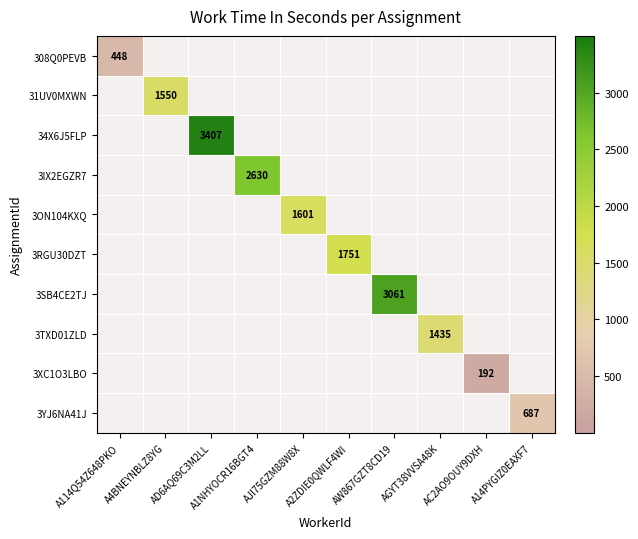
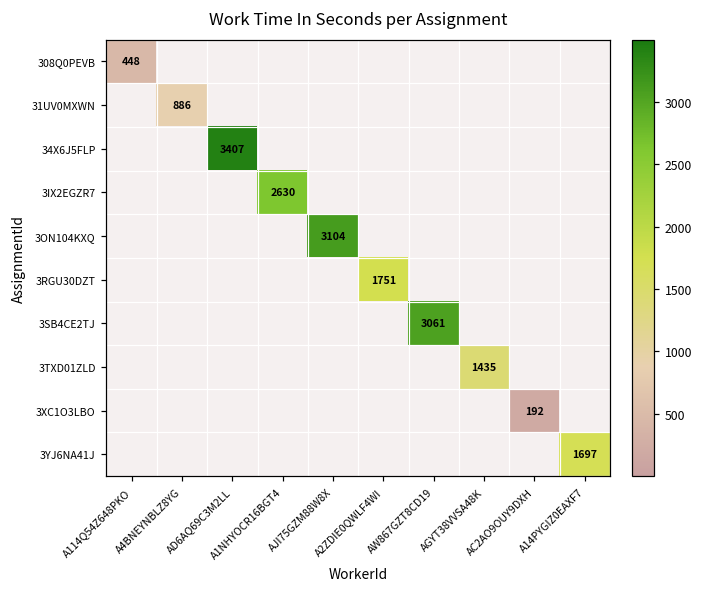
31UV0MXWN, A4BNEYNBLZ8YG: 1550 -> 886
3ON104KXQ, AJI75GZM88W8X: 1601 -> 3104
3YJ6NA41J, A14PYGIZ0EAXF7: 687 -> 1697
